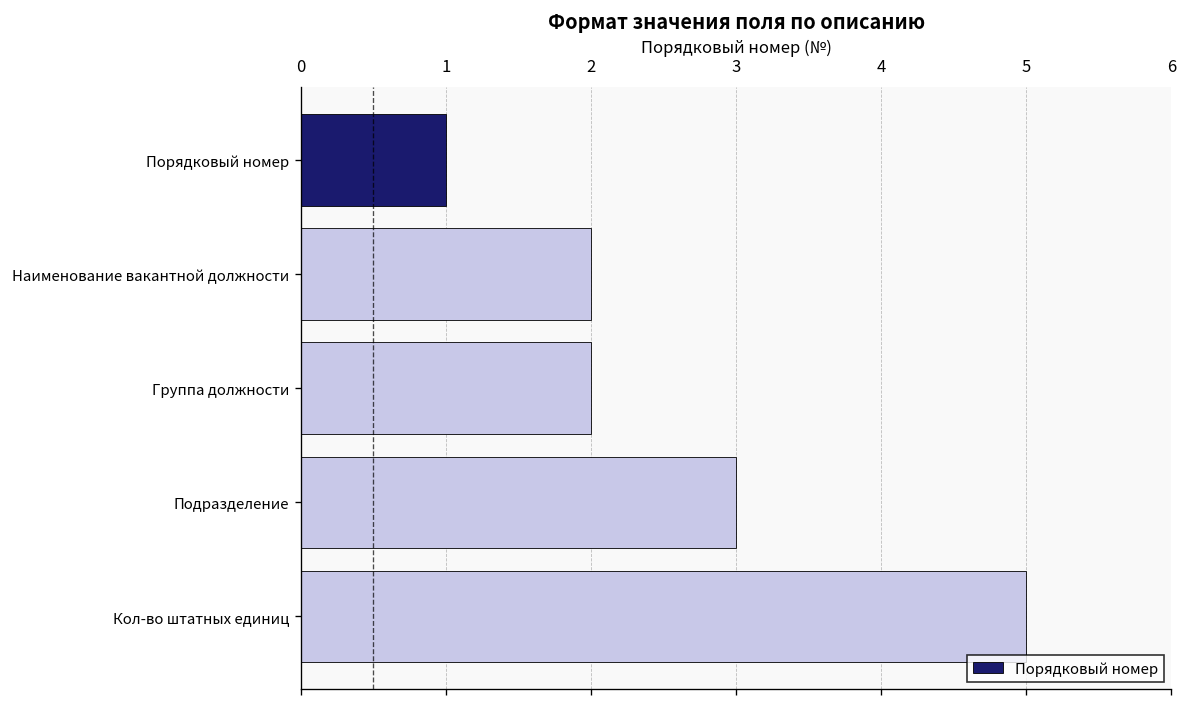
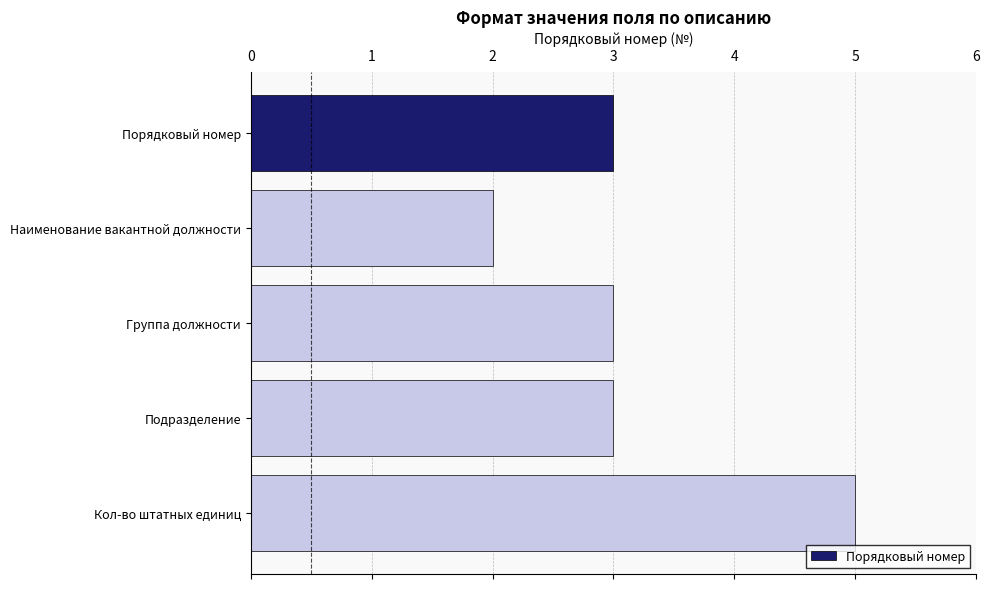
Порядковый номер: 1 -> 3
Группа должности: 2 -> 3
